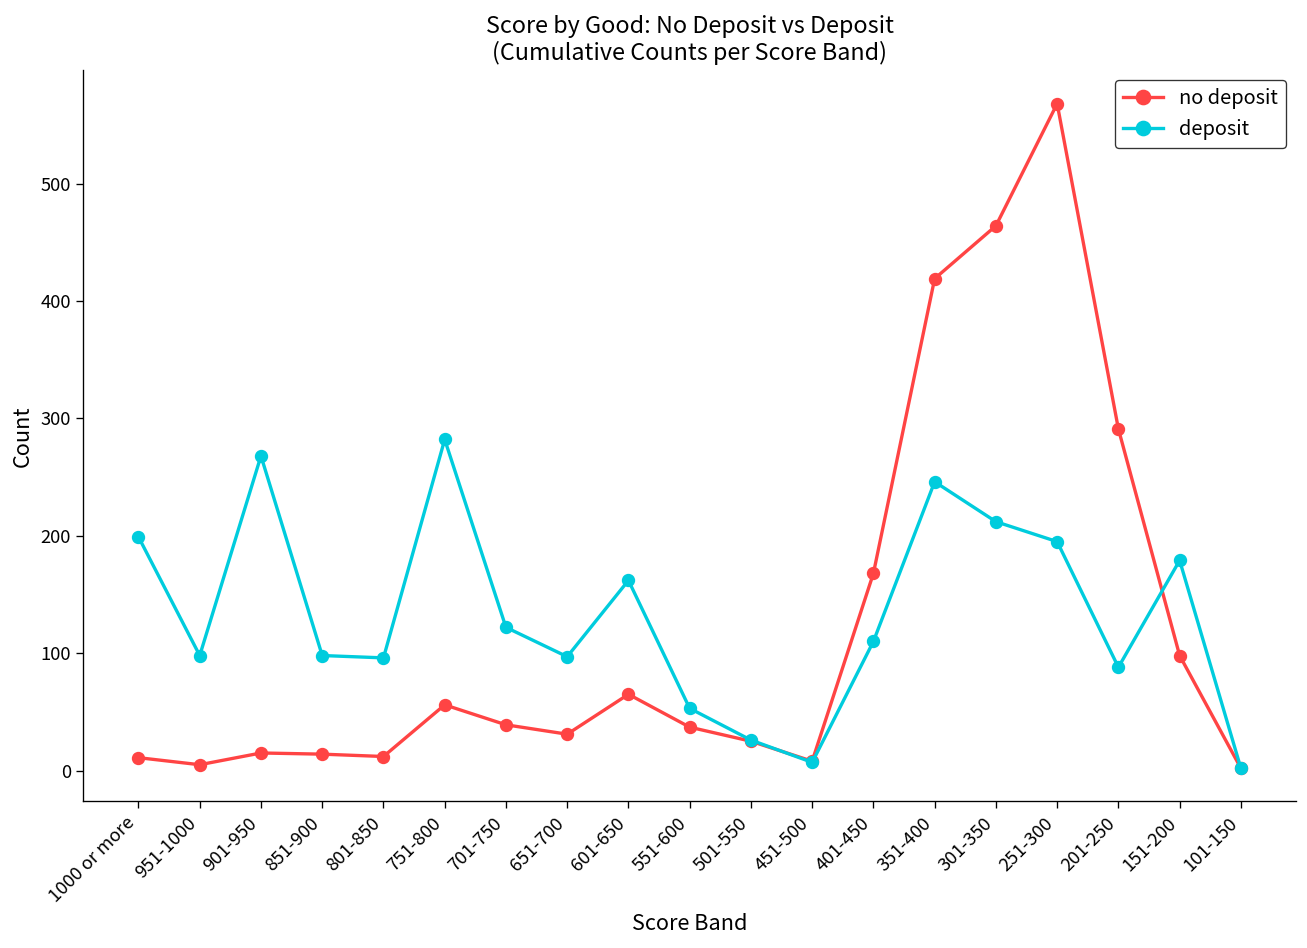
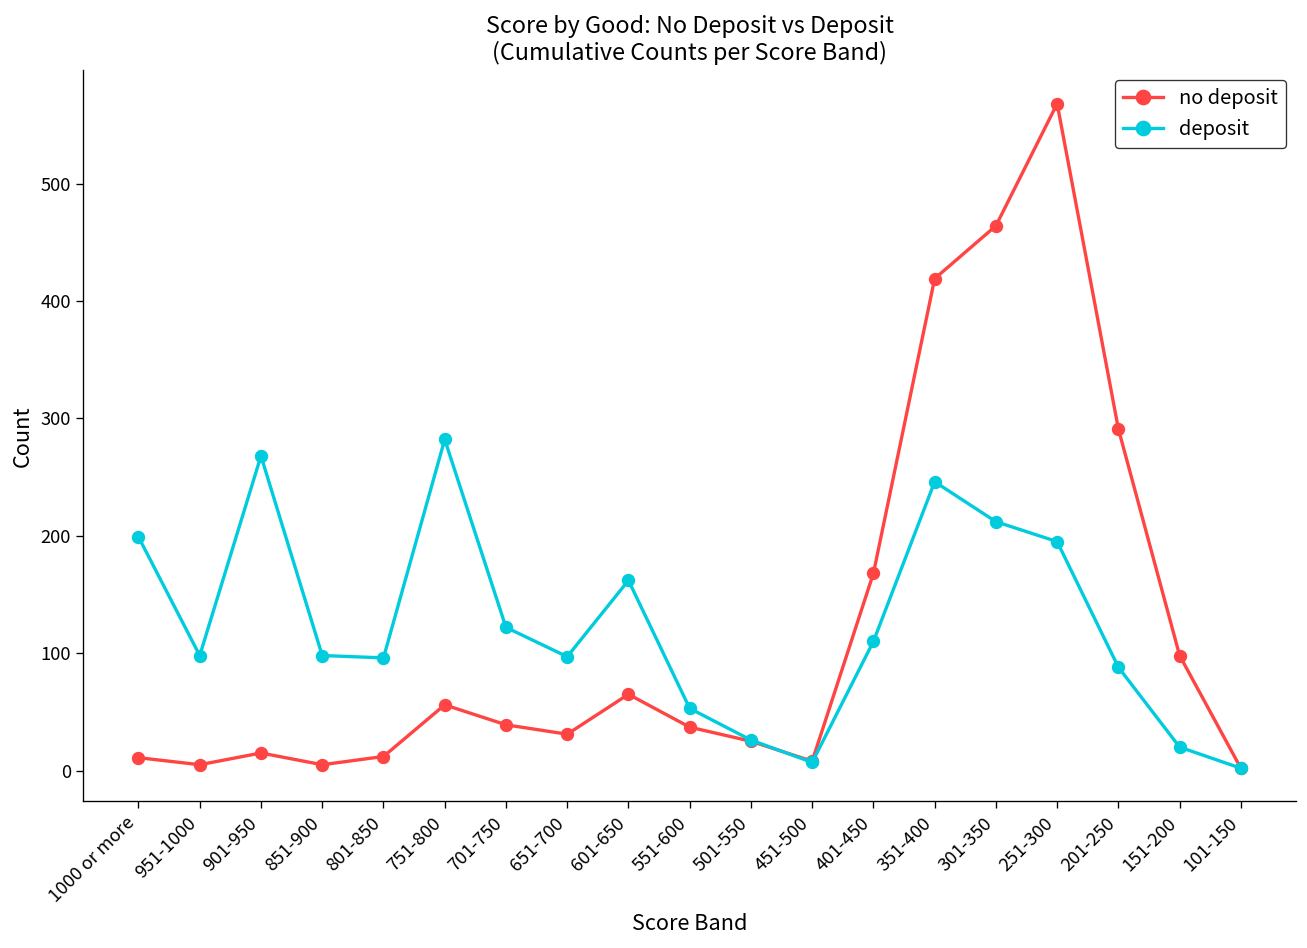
no deposit, 851-900: 14 -> 5
deposit, 151-200: 180 -> 20
